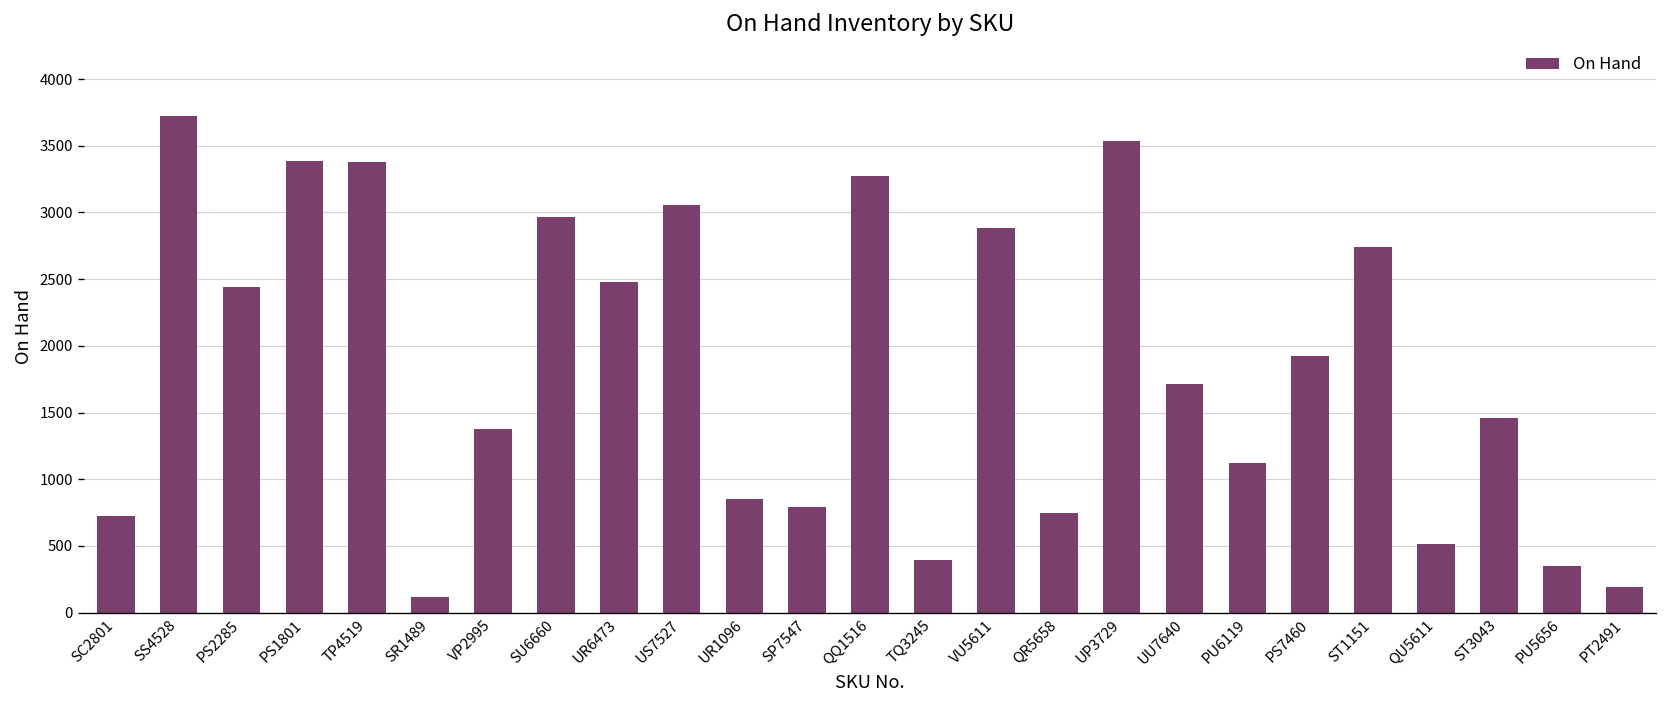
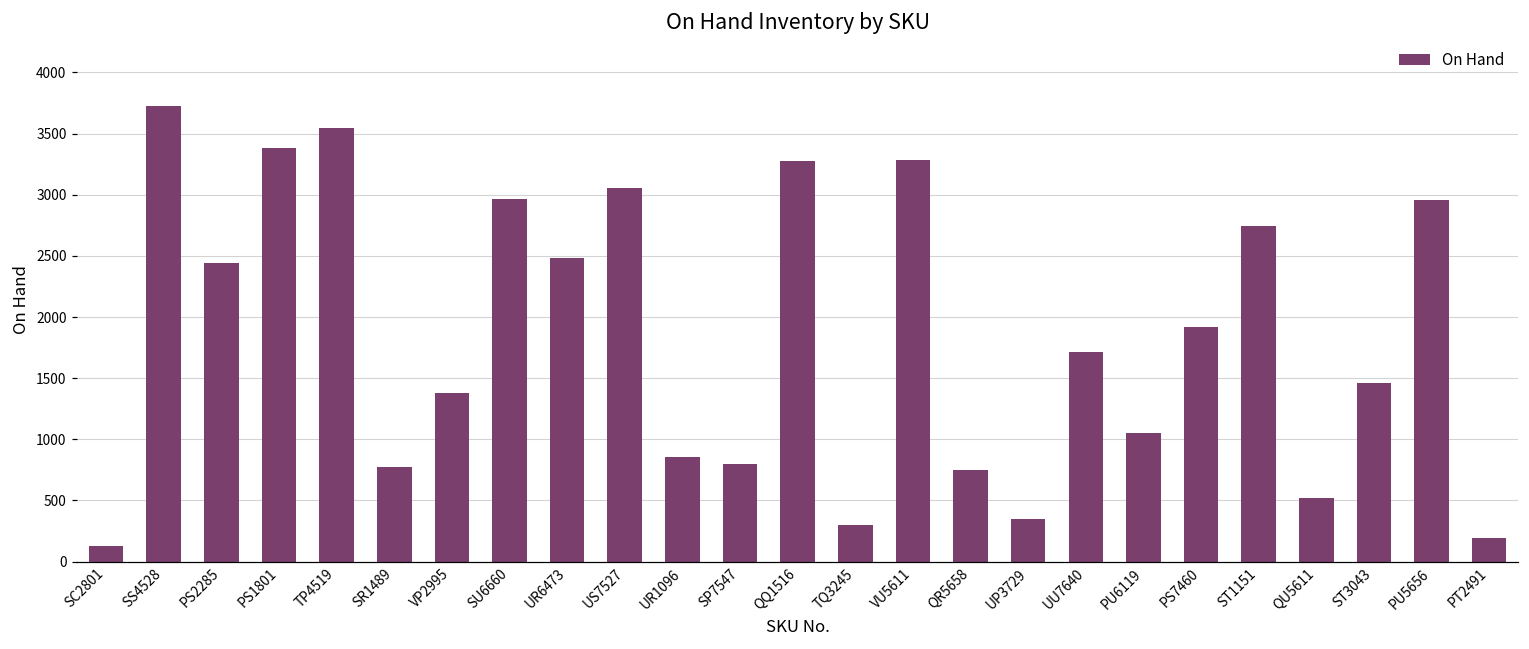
SC2801: 720 -> 130
TP4519: 3380 -> 3550
SR1489: 110 -> 770
TQ3245: 390 -> 300
VU5611: 2880 -> 3290
UP3729: 3540 -> 350
PU6119: 1120 -> 1050
PU5656: 350 -> 2950
